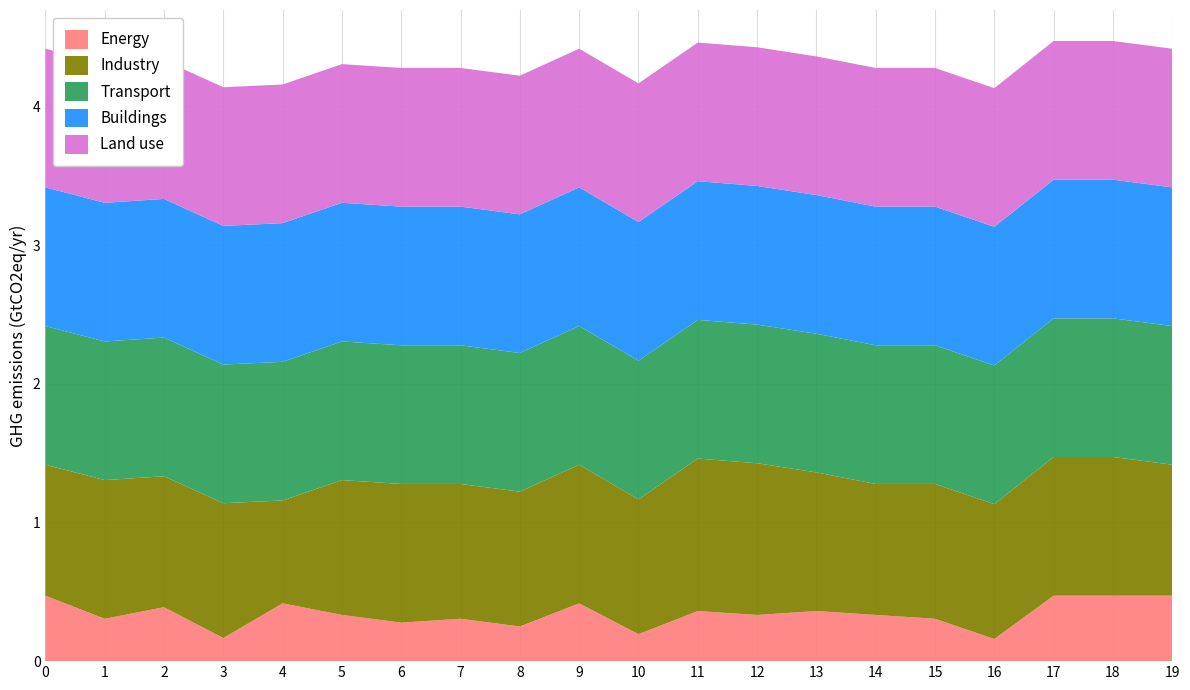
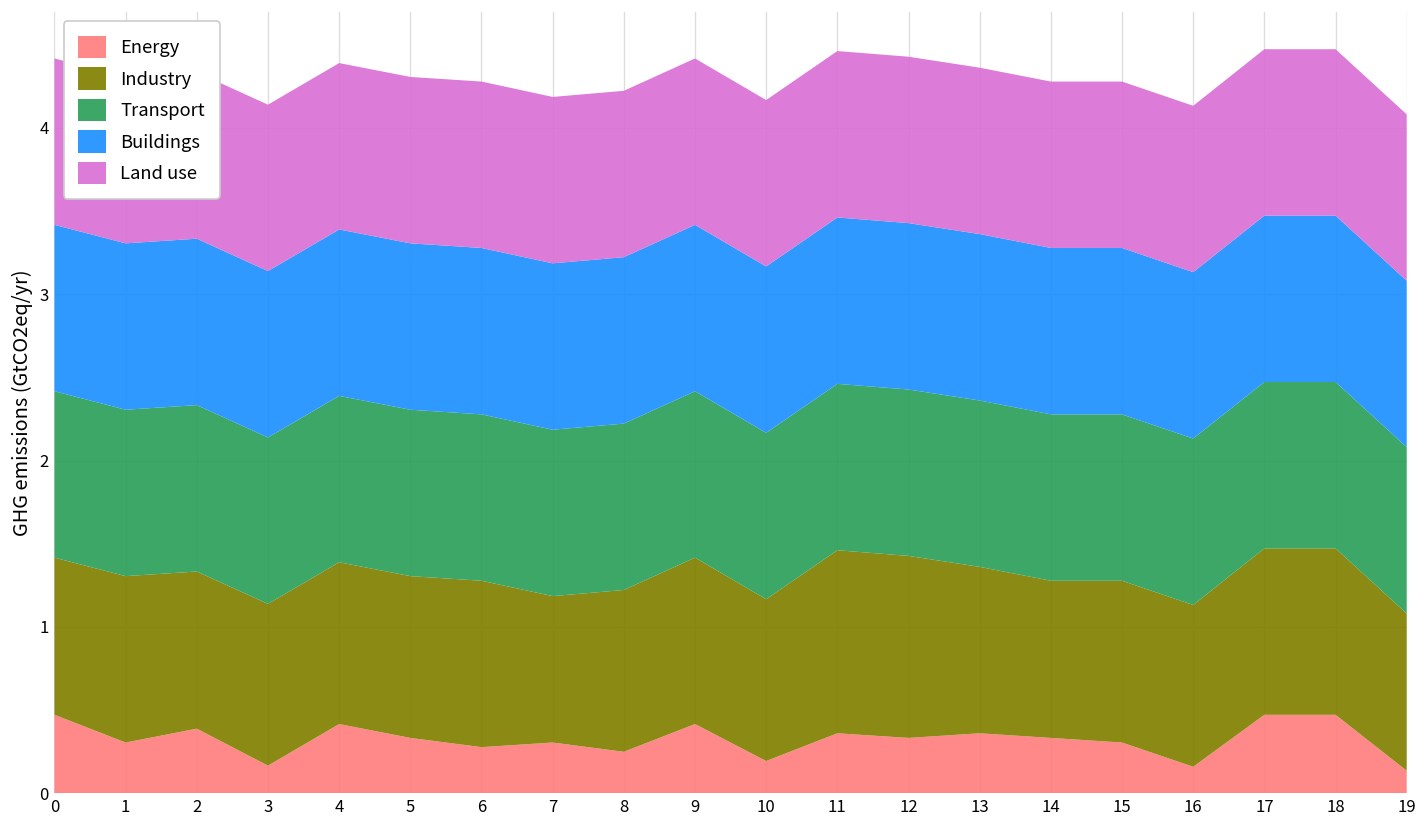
Industry, 4: 0.74 -> 0.97
Industry, 7: 0.97 -> 0.88
Energy, 19: 0.47 -> 0.14
